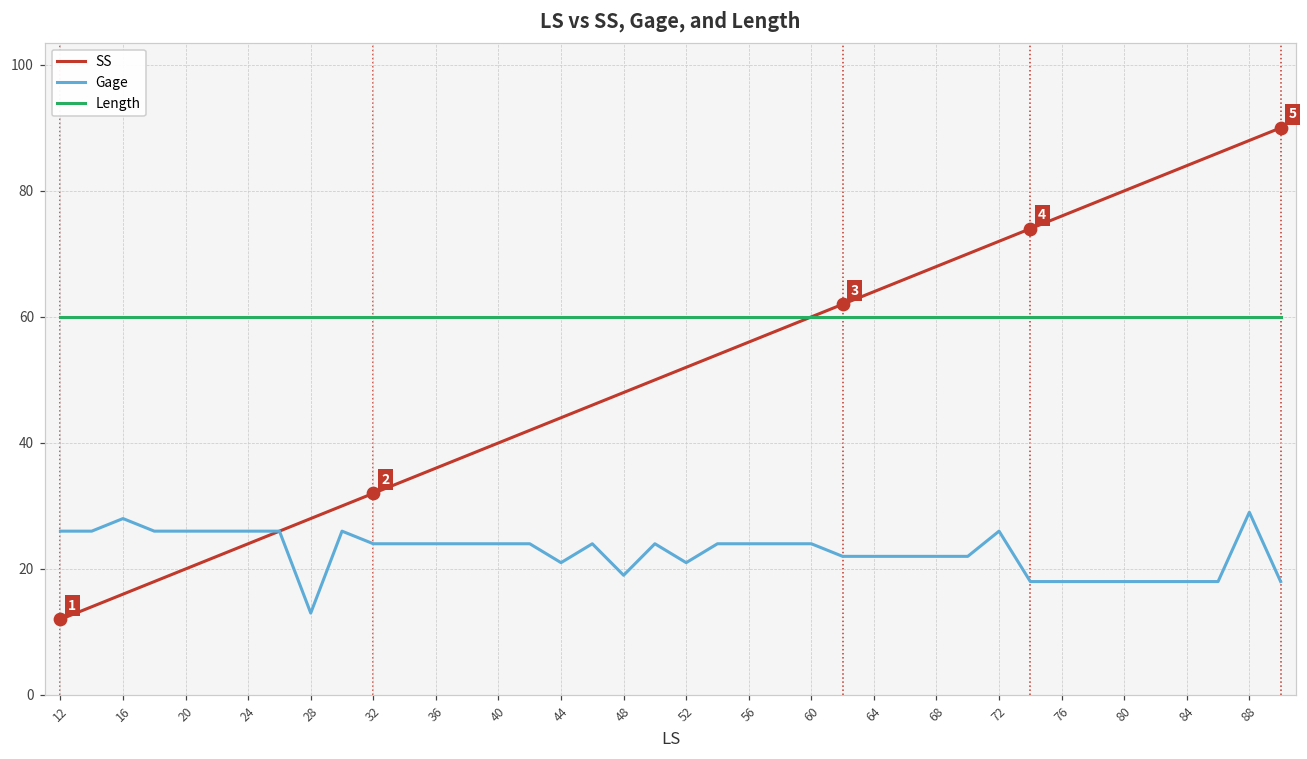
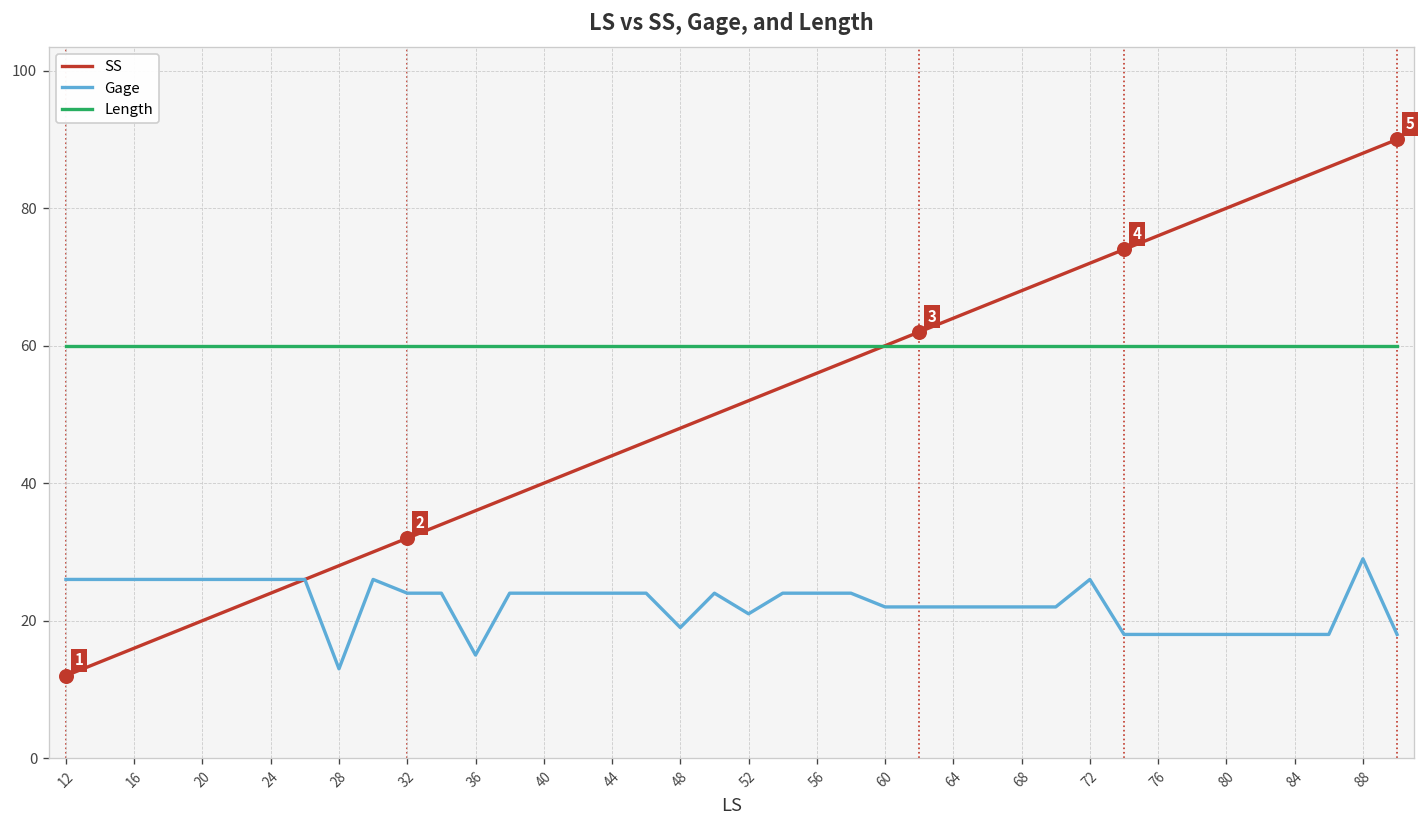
Gage, 16: 28 -> 26
Gage, 36: 24 -> 15
Gage, 44: 21 -> 24
Gage, 60: 24 -> 22
